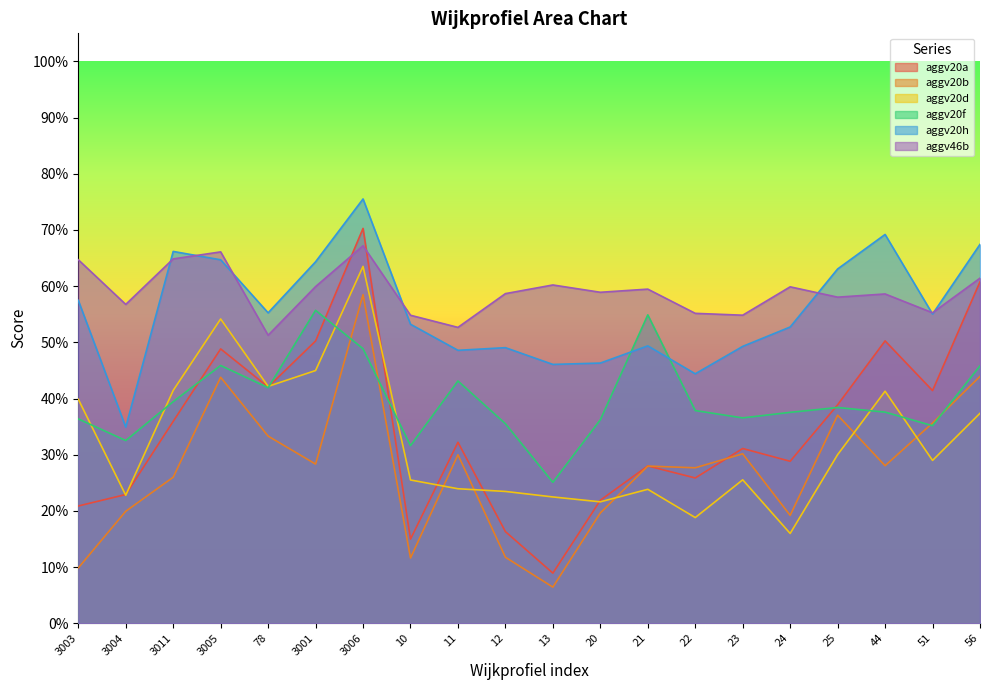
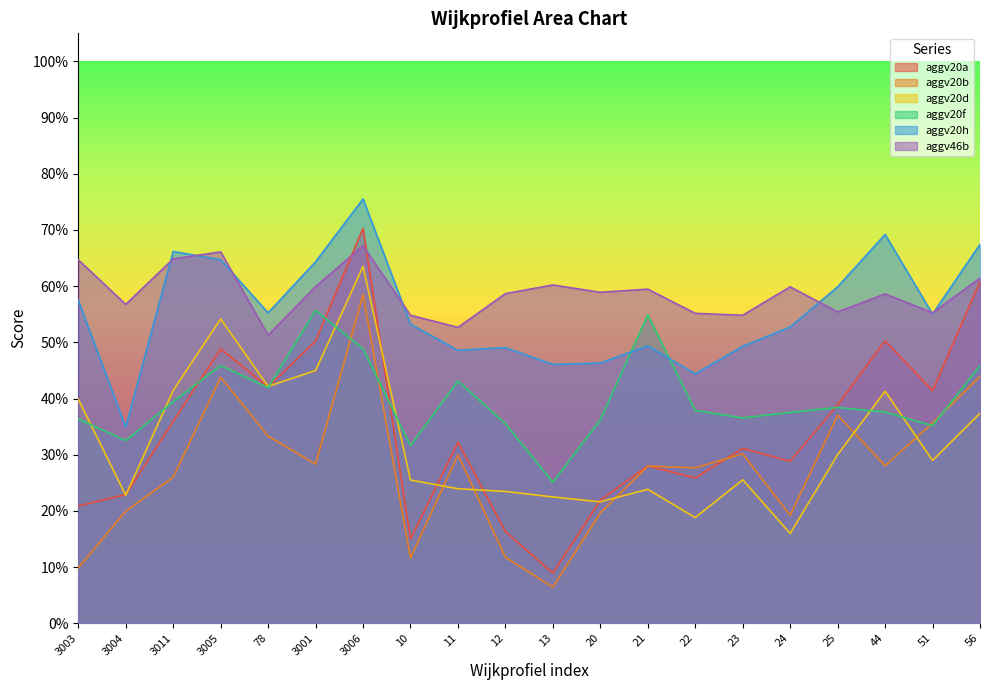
aggv20h, 25: 63% -> 60%
aggv46b, 25: 58% -> 55%
